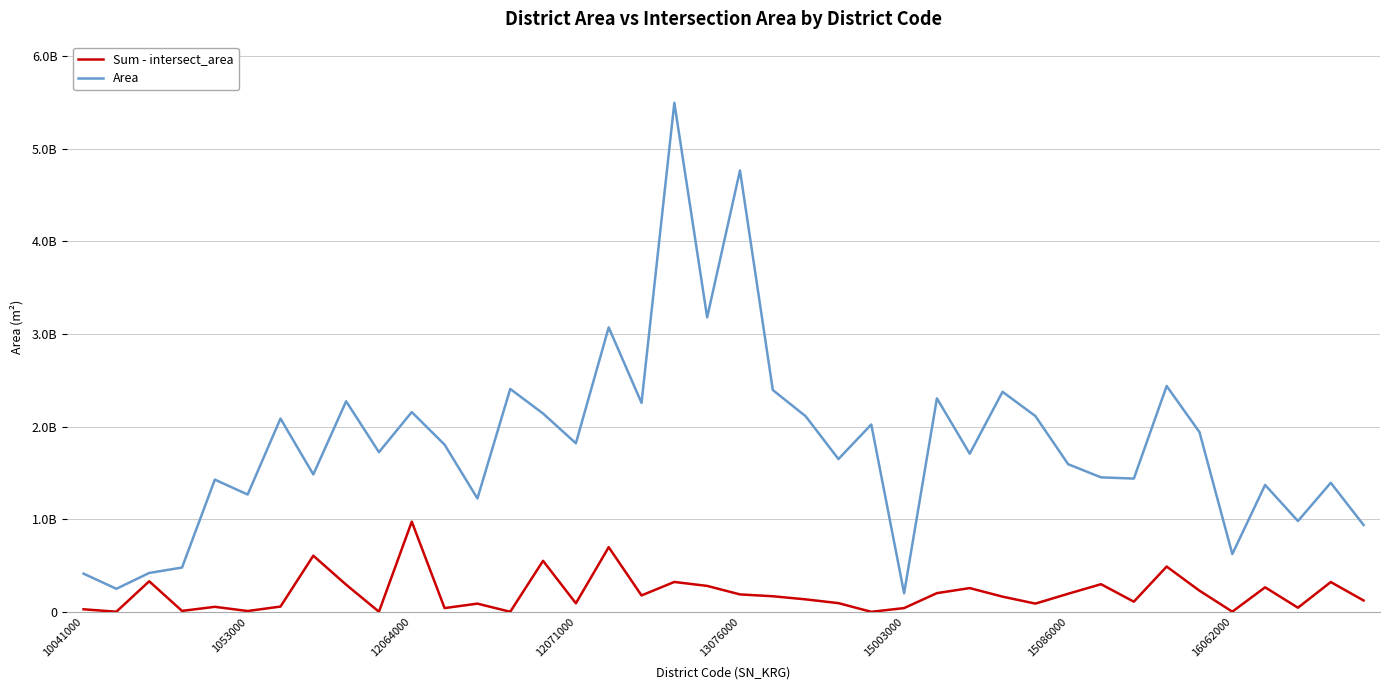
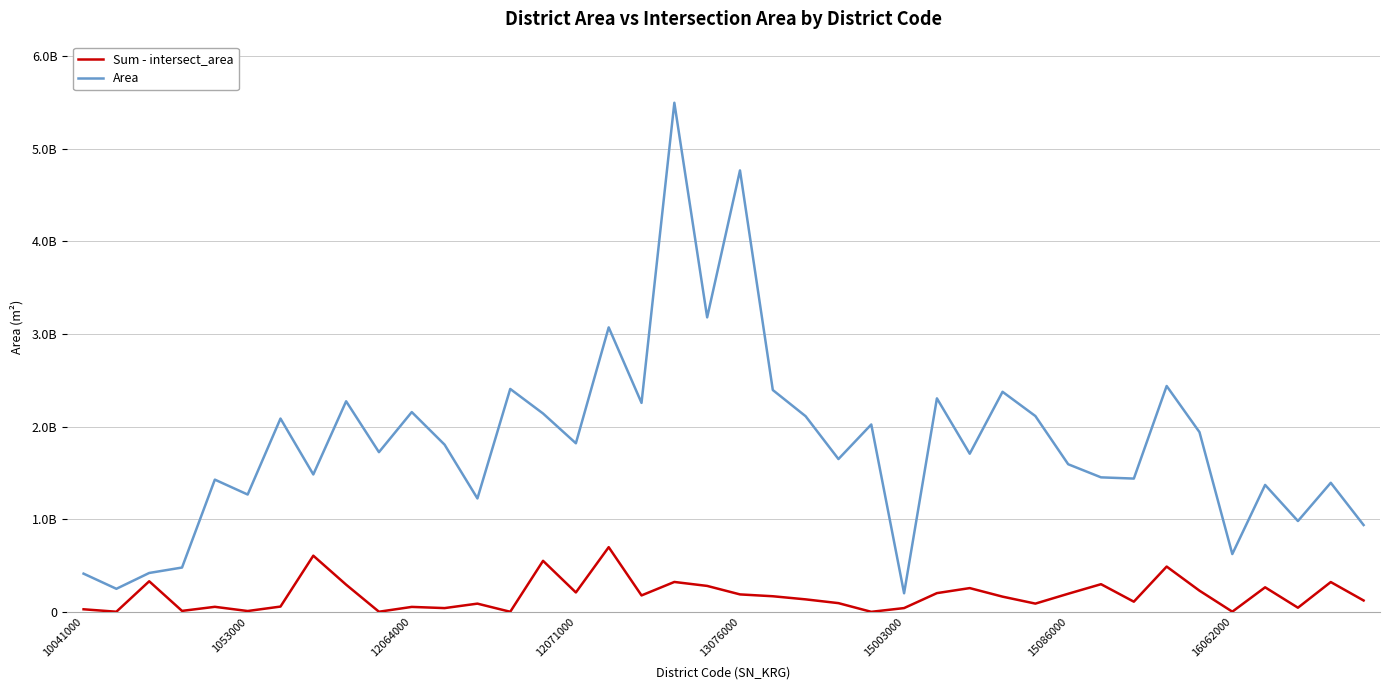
Sum - intersect_area, 12064000: 1000000000 -> 100000000
Sum - intersect_area, 12071000: 100000000 -> 200000000
